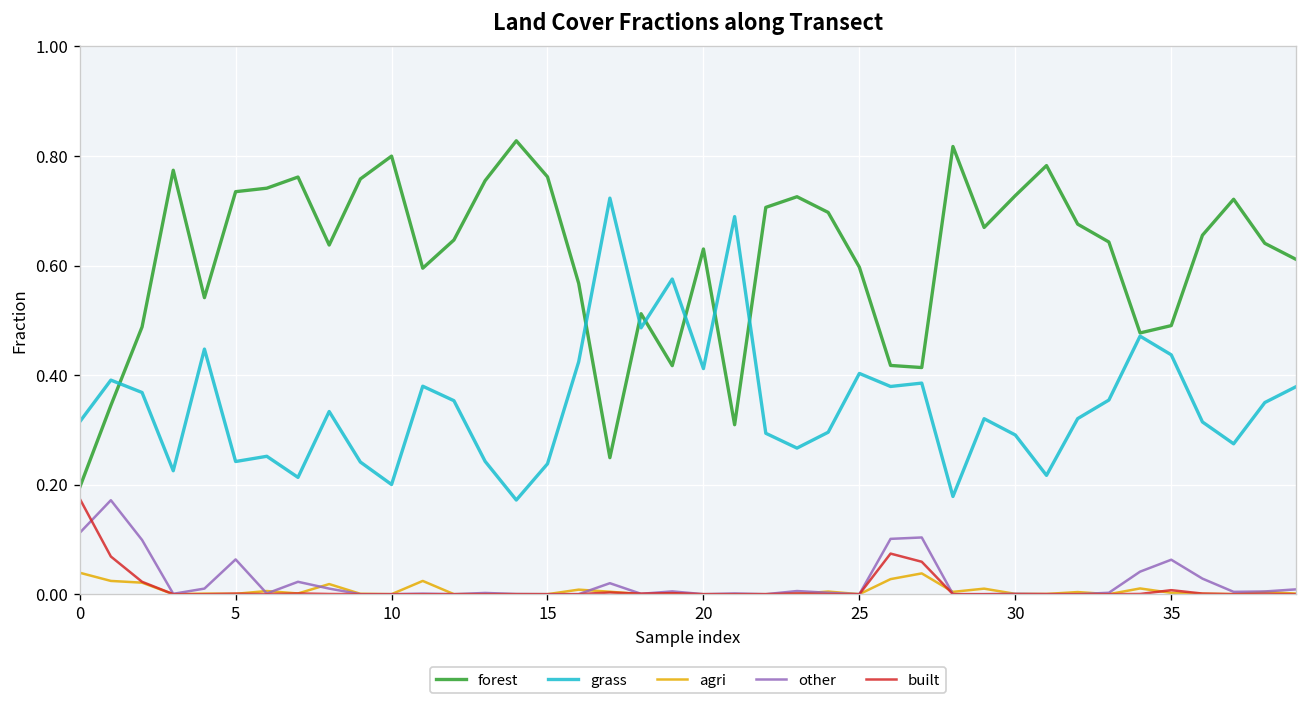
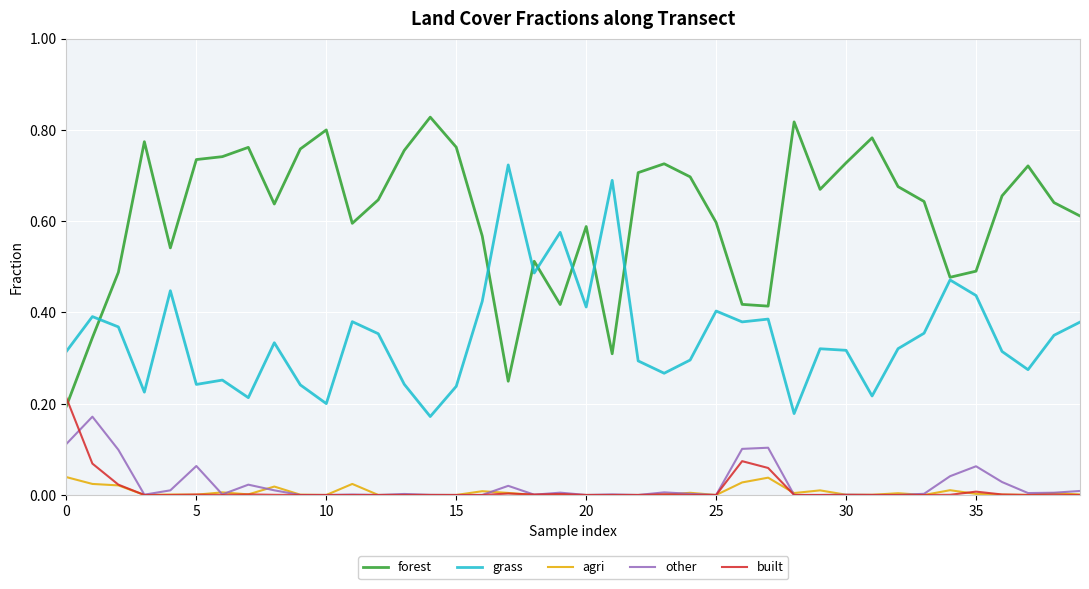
built, 0: 0.17 -> 0.21
forest, 20: 0.63 -> 0.59
grass, 30: 0.29 -> 0.32
